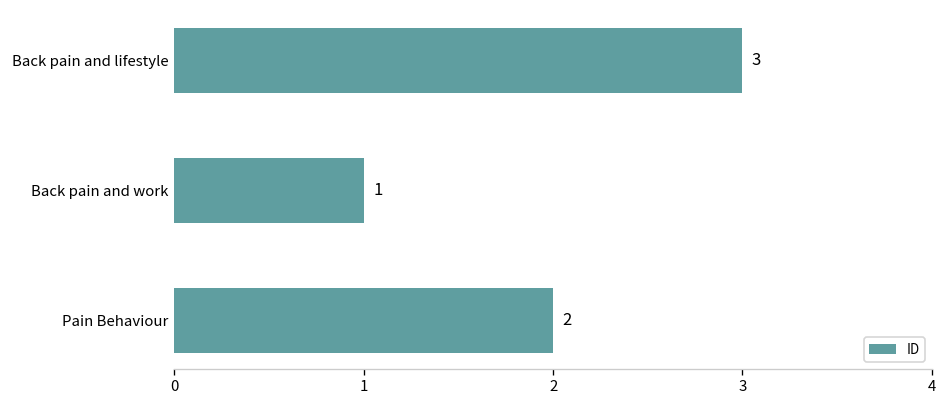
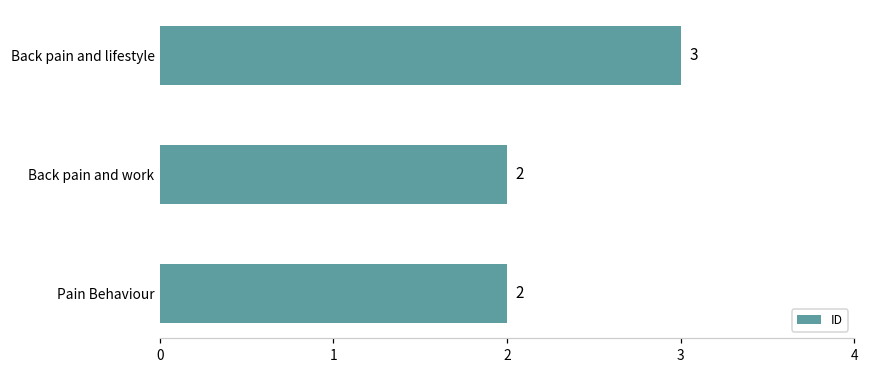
Back pain and work: 1 -> 2
